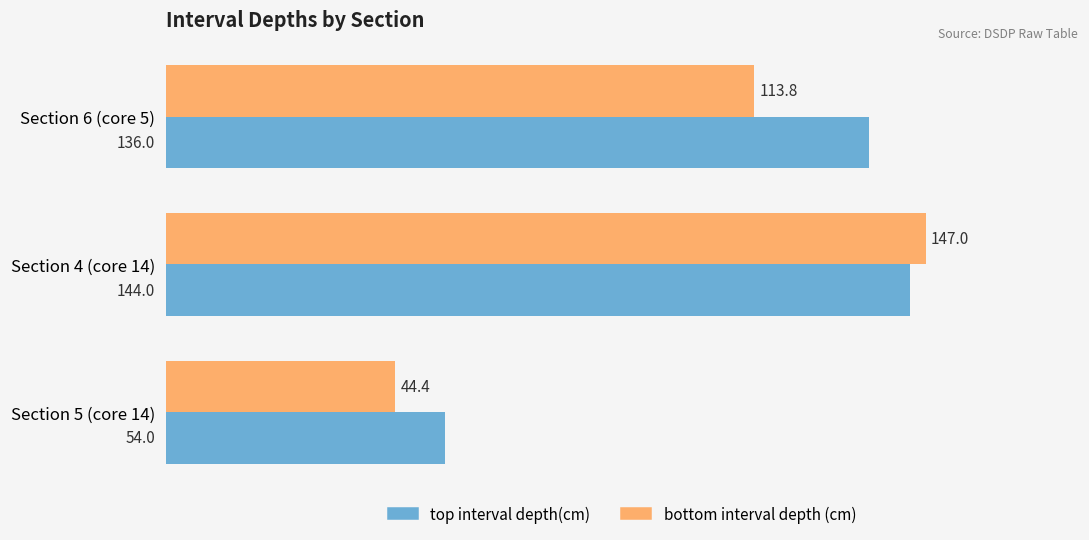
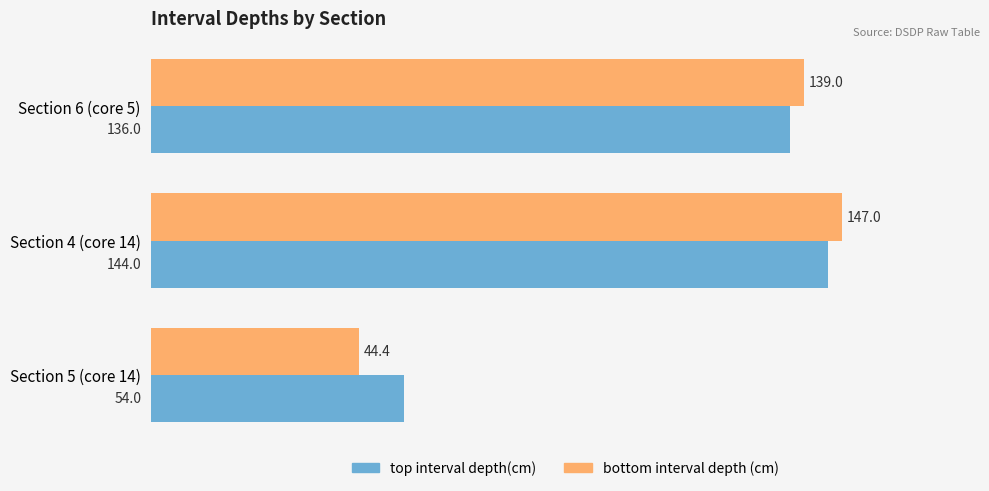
bottom interval depth (cm), Section 6 (core 5): 113.8 -> 139.0
